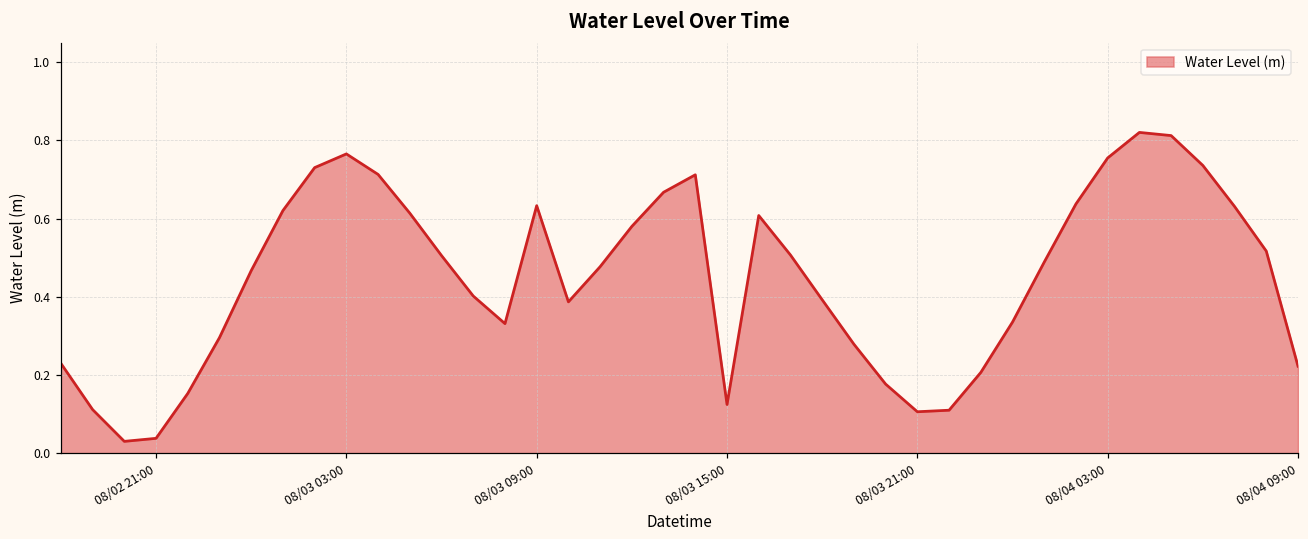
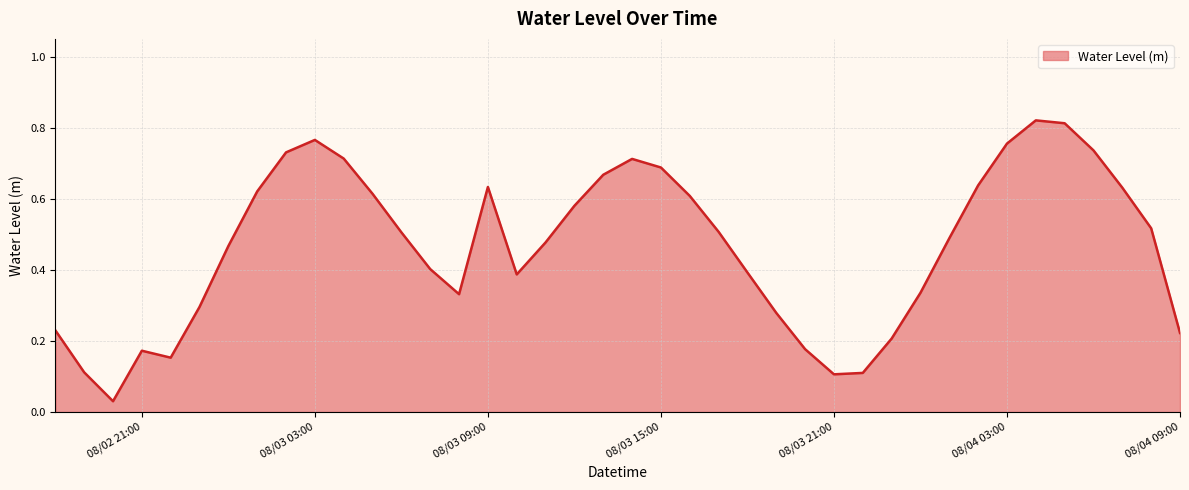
08/02 21:00: 0.04 -> 0.17
08/03 15:00: 0.12 -> 0.69
